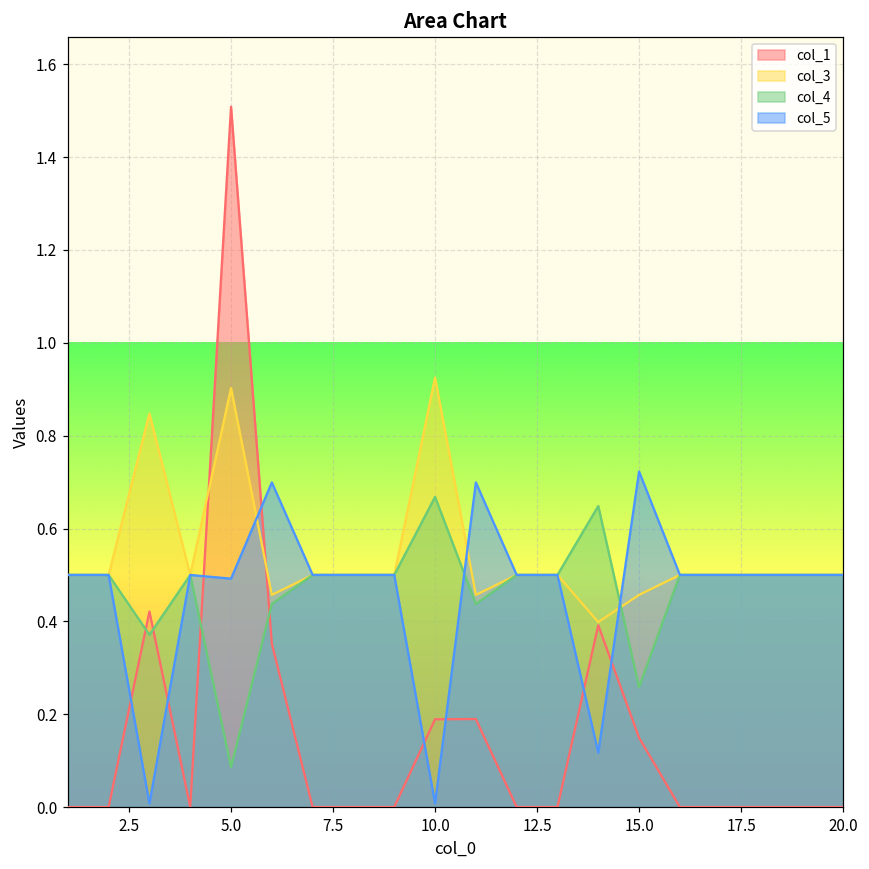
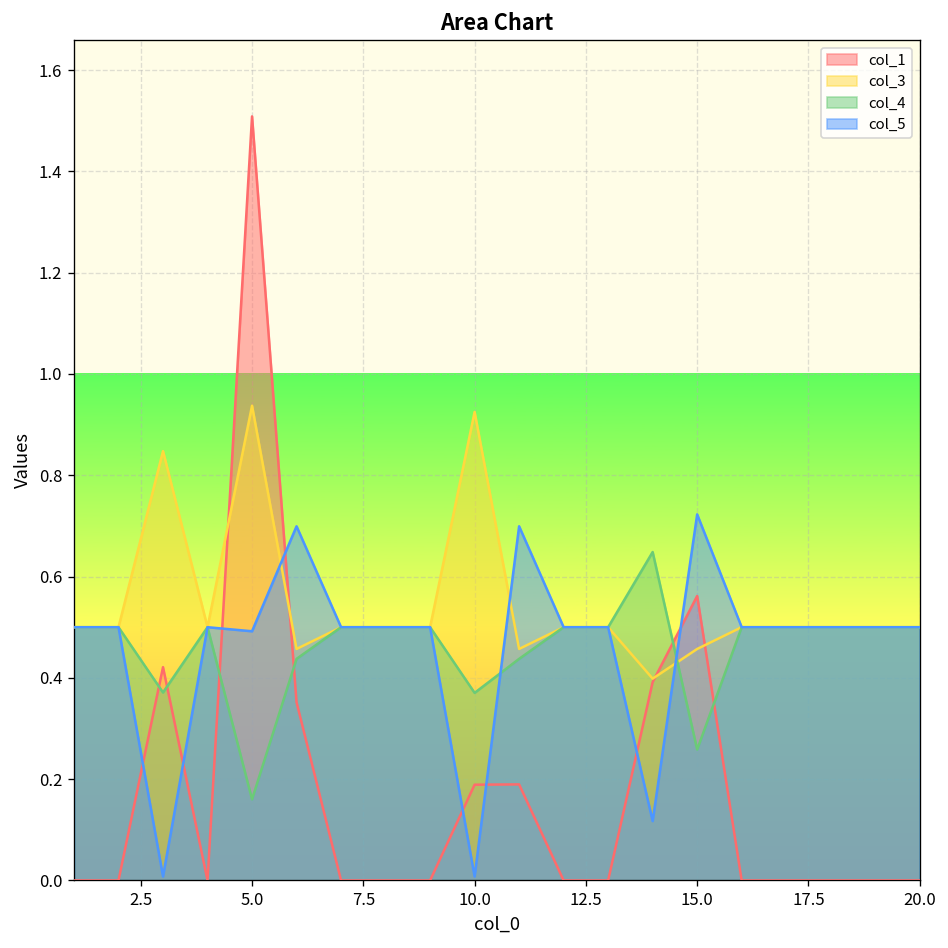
col_3, 5.0: 0.90 -> 0.94
col_4, 5.0: 0.09 -> 0.16
col_4, 10.0: 0.67 -> 0.37
col_1, 15.0: 0.15 -> 0.56
